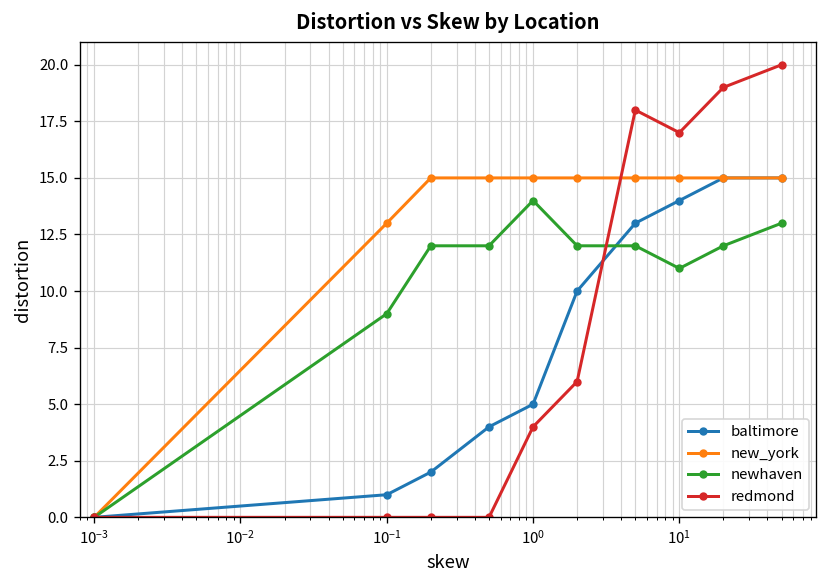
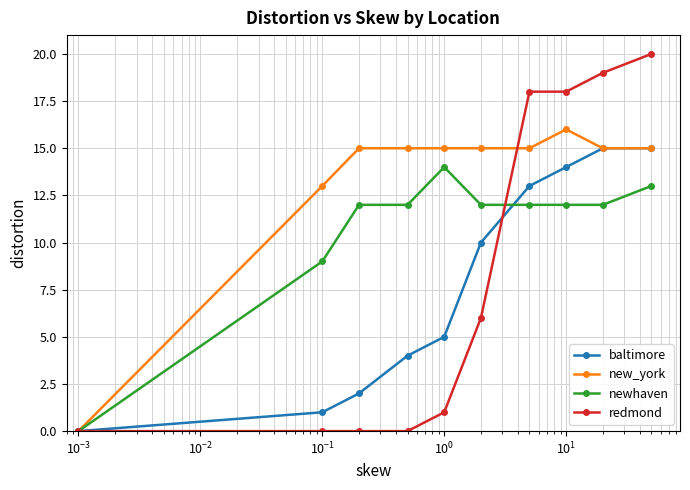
redmond, 10^0: 4 -> 1
new_york, 10^1: 15 -> 16
newhaven, 10^1: 11 -> 12
redmond, 10^1: 17 -> 18
